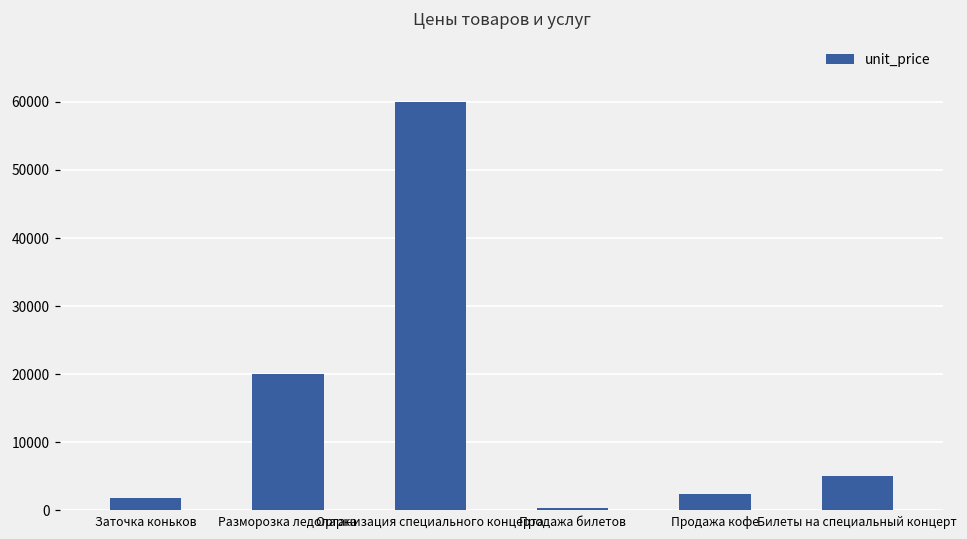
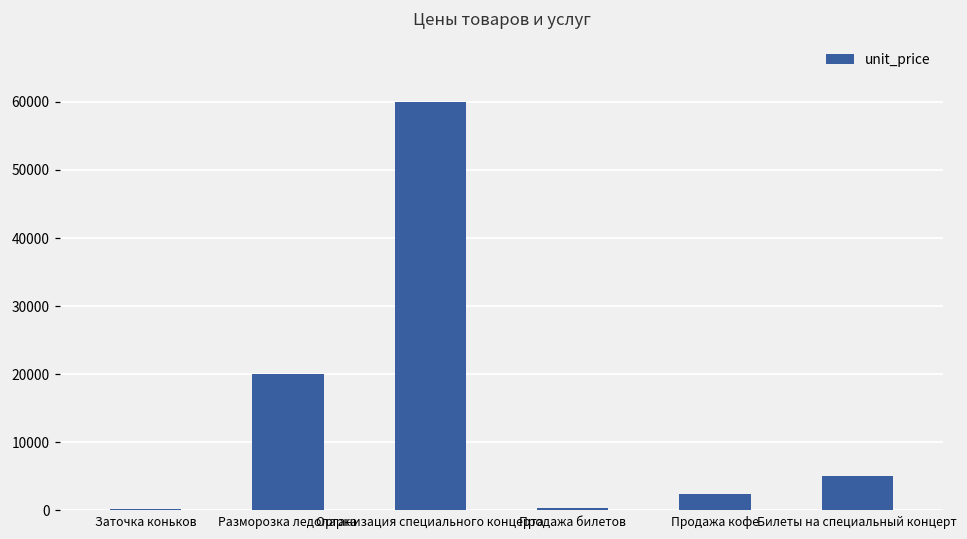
Заточка коньков: 2000 -> 0
